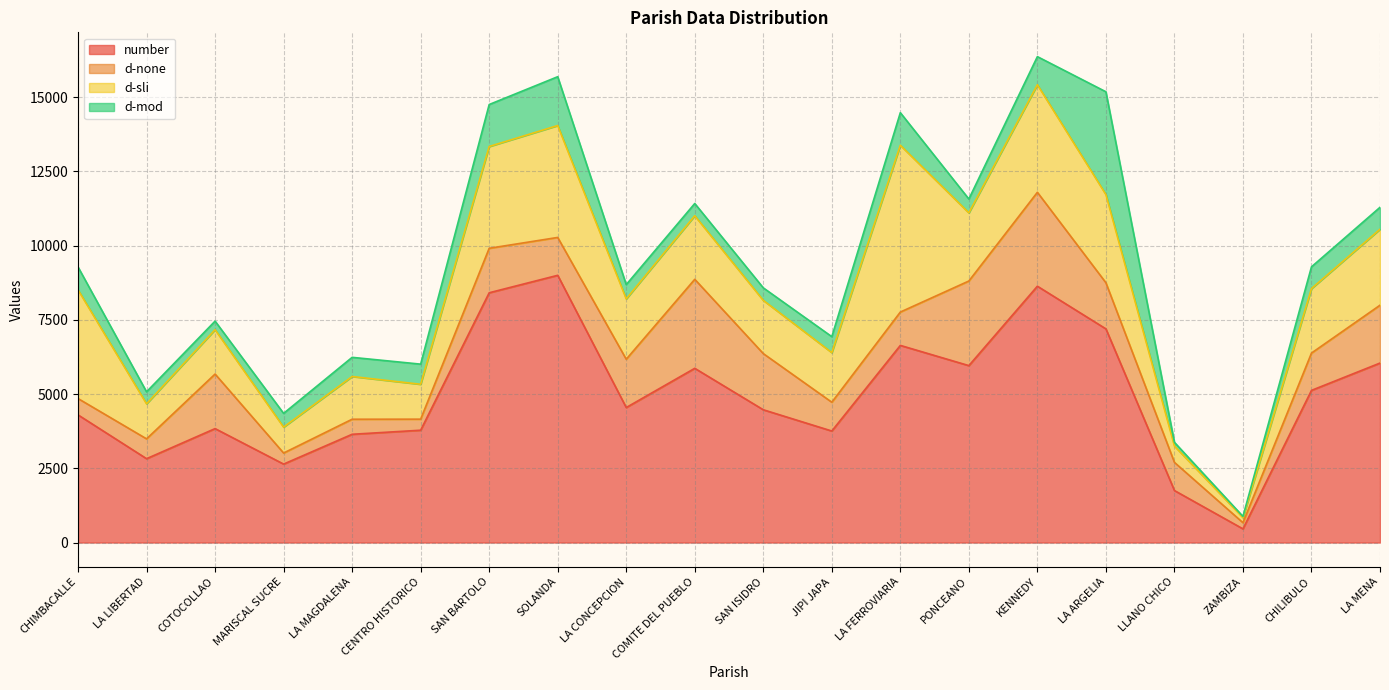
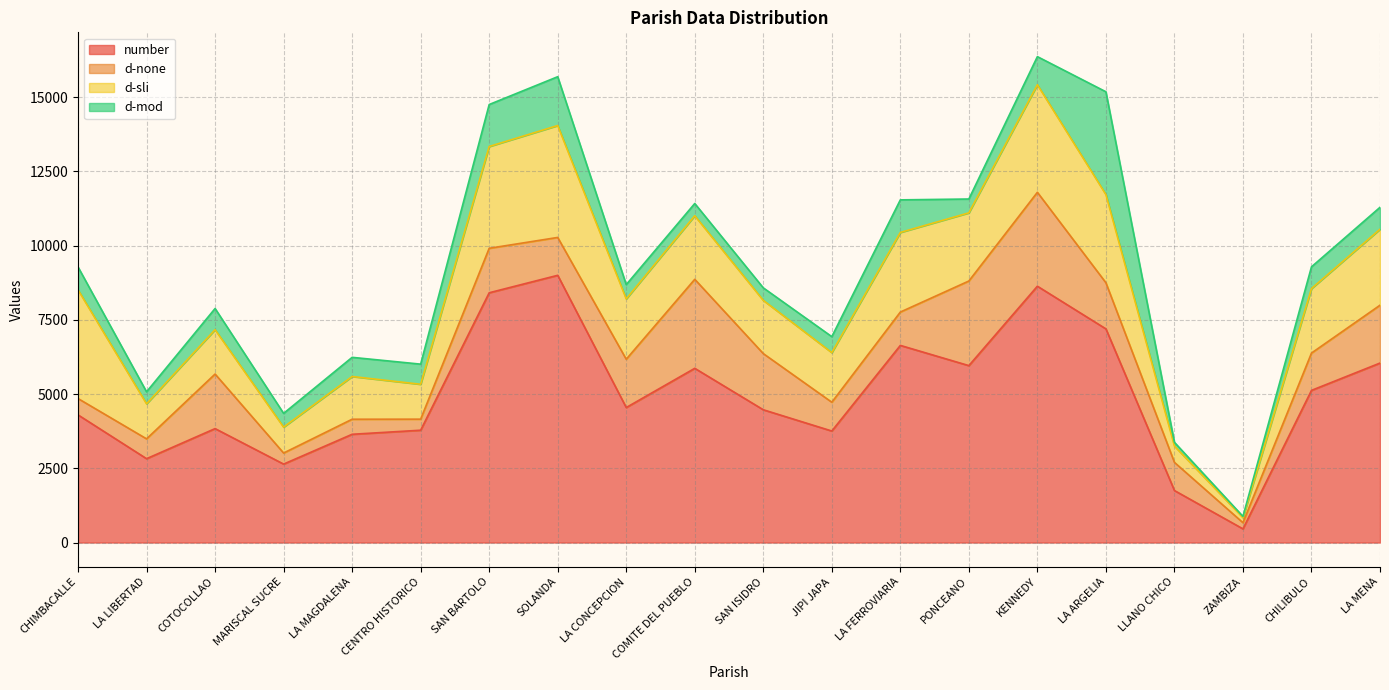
d-mod, COTOCOLLAO: 300 -> 700
d-sli, LA FERROVIARIA: 5600 -> 2700
